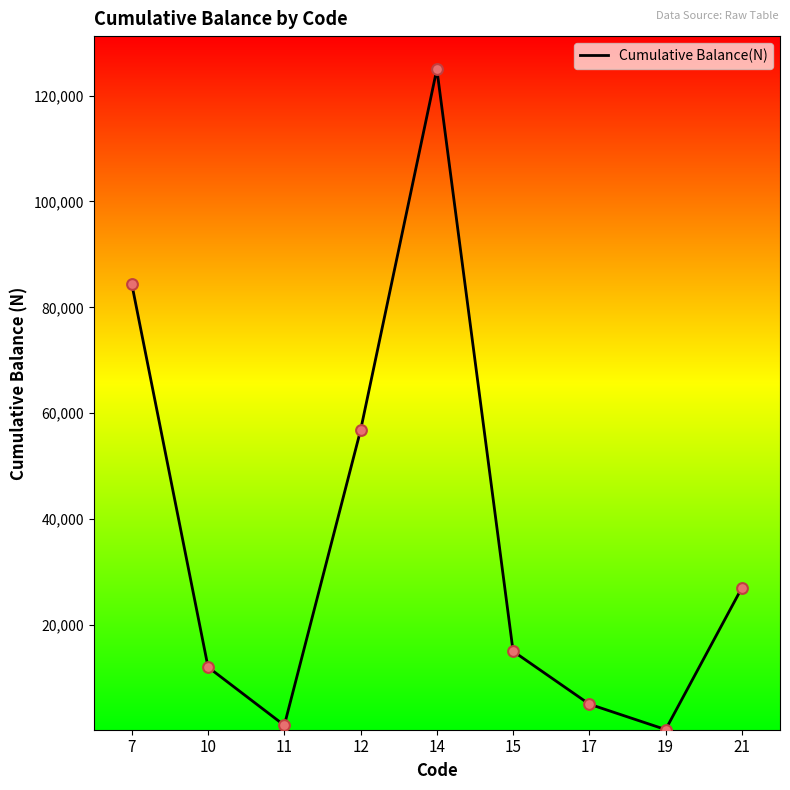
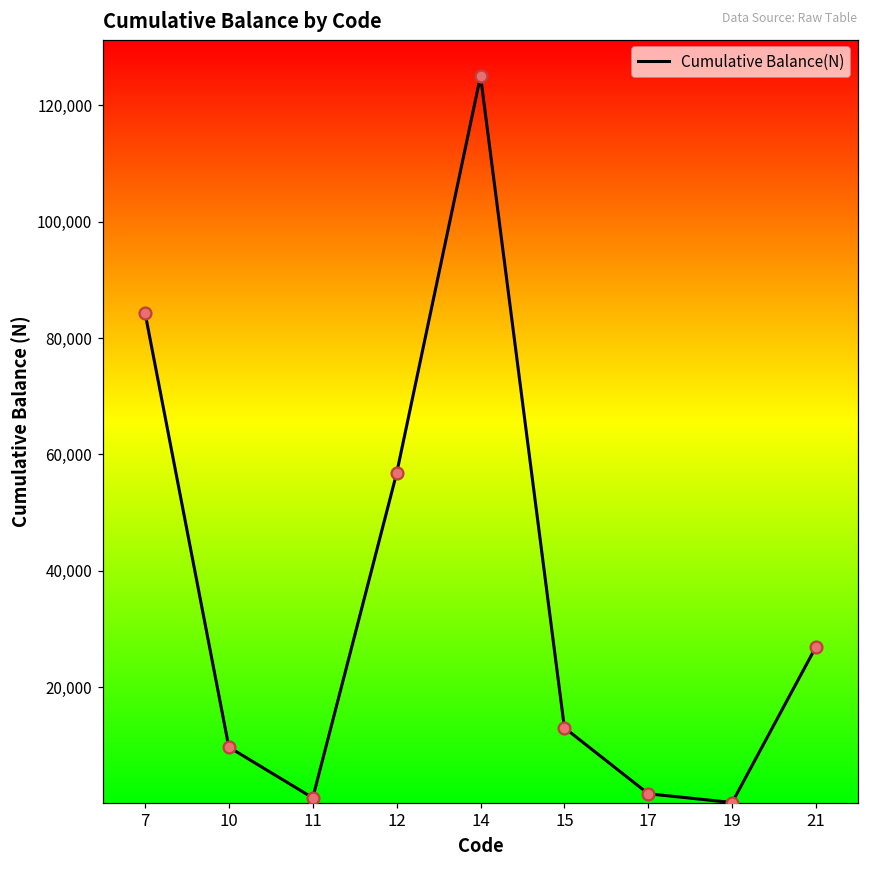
10: 12,000 -> 10,000
15: 15,000 -> 13,000
17: 5,000 -> 2,000
